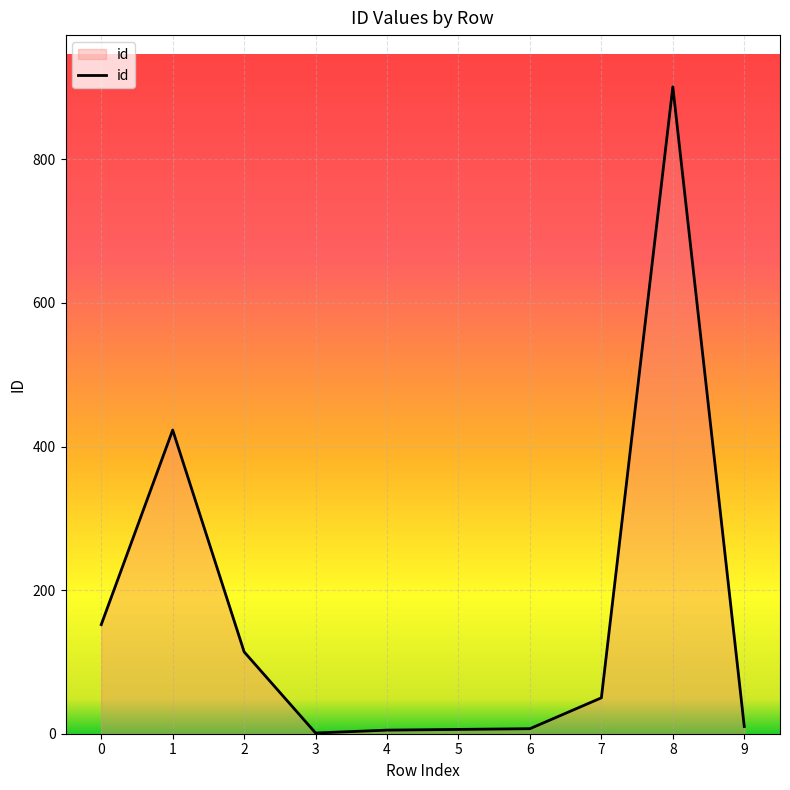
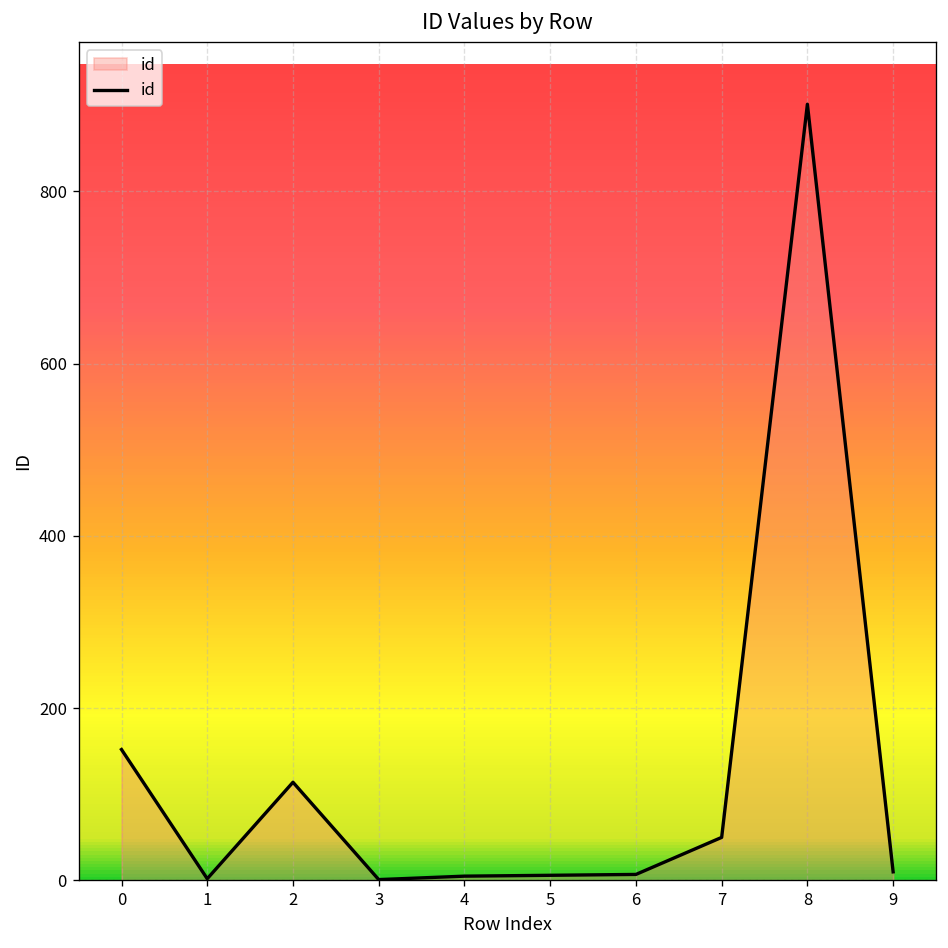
1: 420 -> 0
